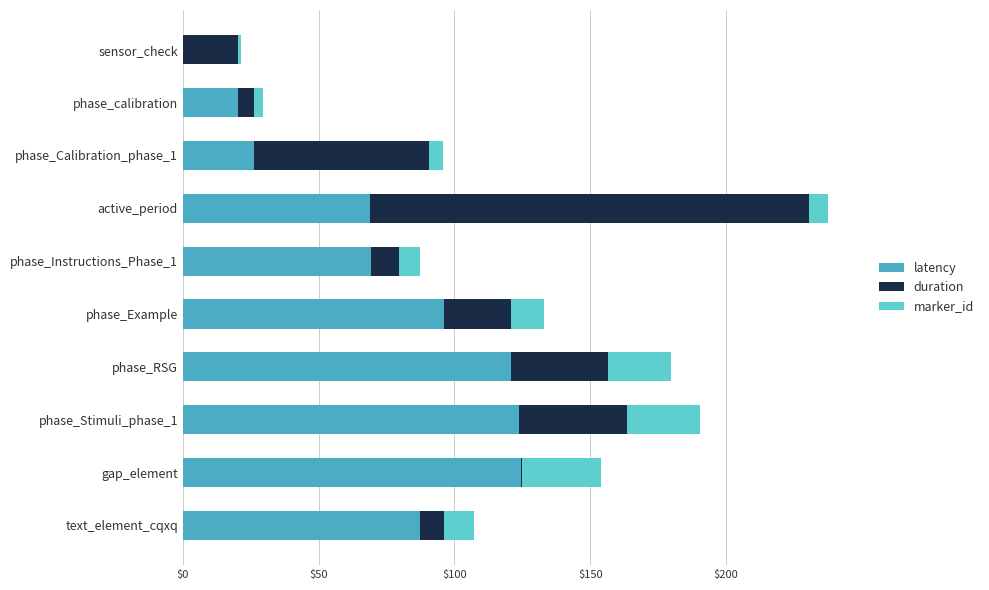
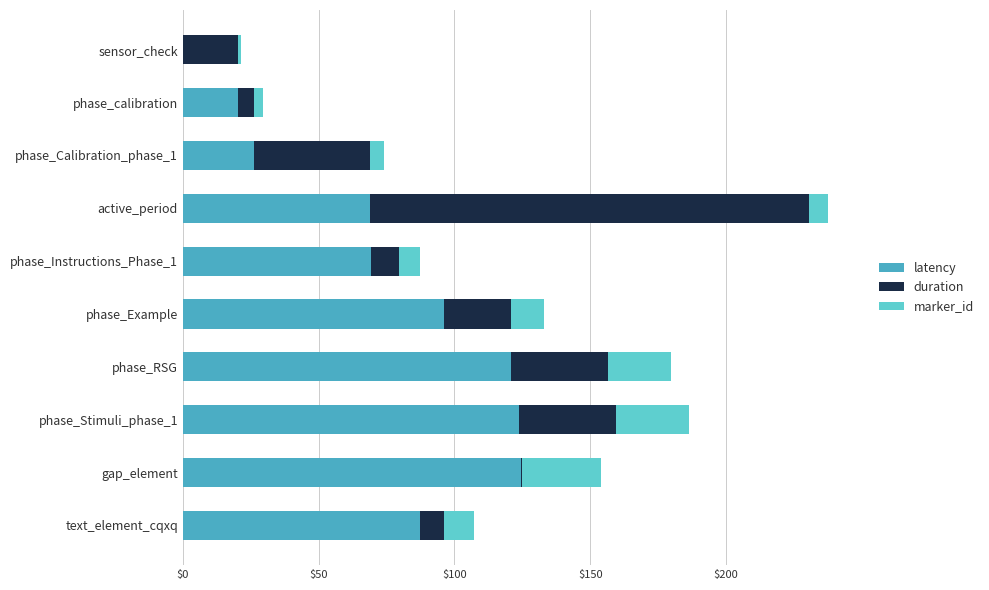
duration, phase_Calibration_phase_1: $64 -> $43
duration, phase_Stimuli_phase_1: $40 -> $35
